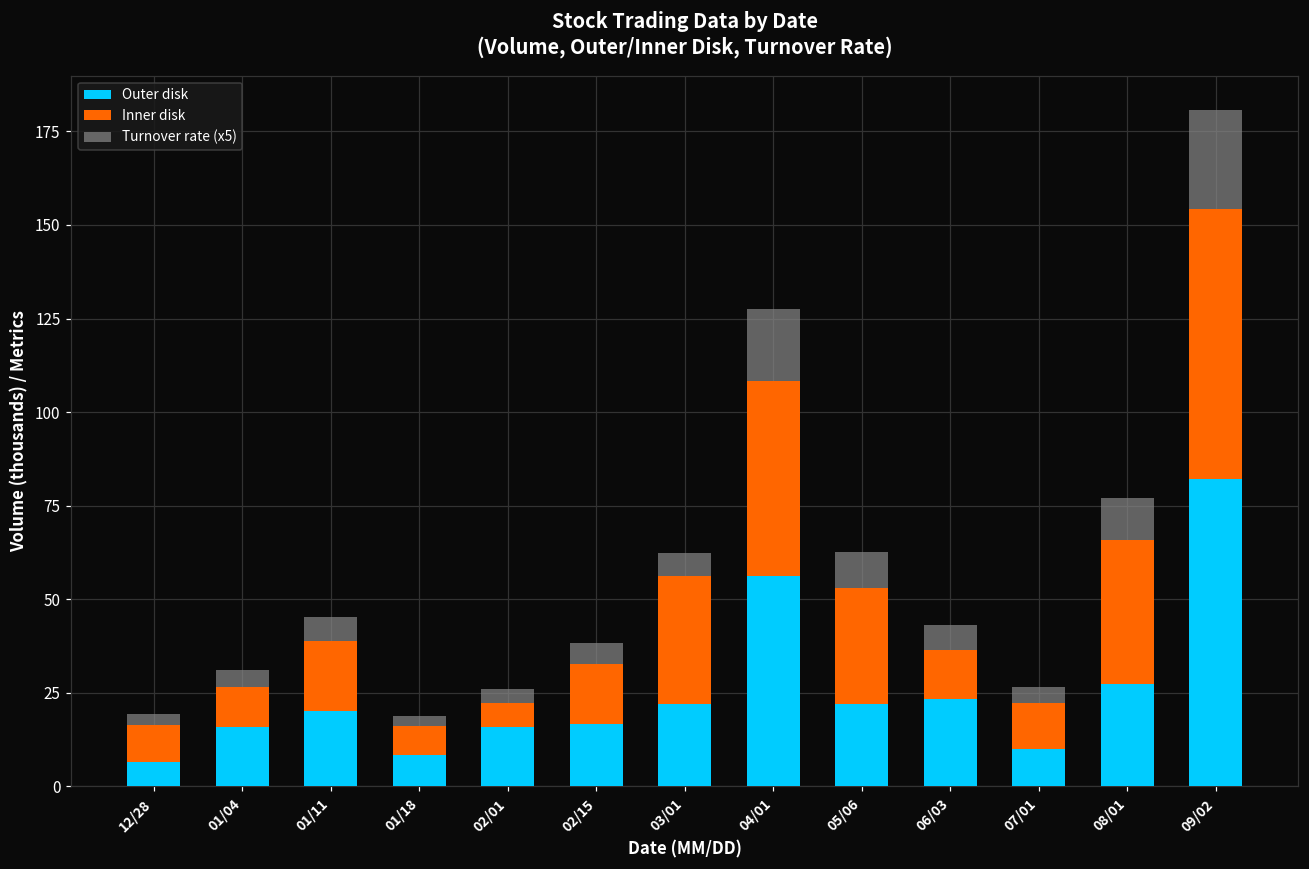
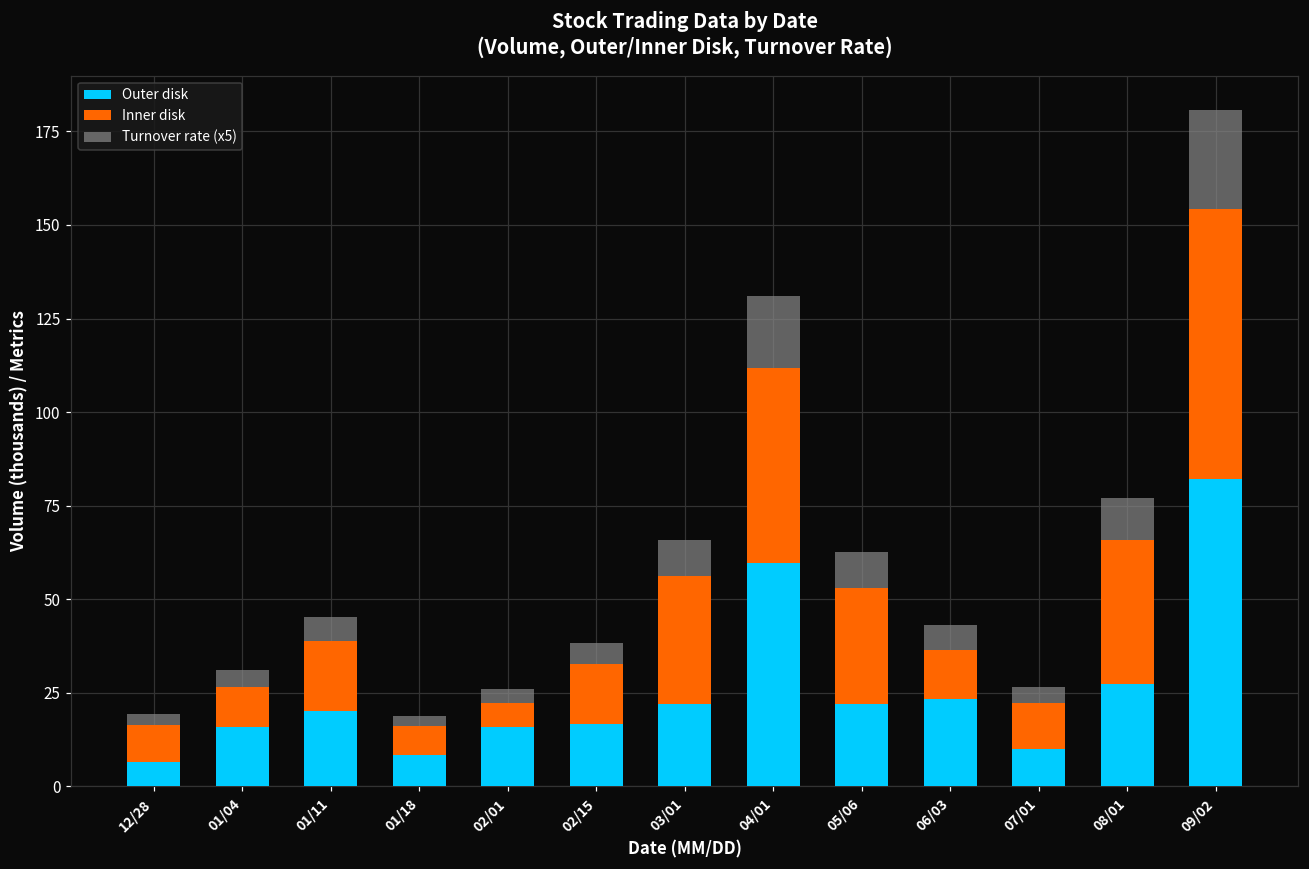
Turnover rate (x5), 03/01: 6 -> 10
Outer disk, 04/01: 56 -> 60
